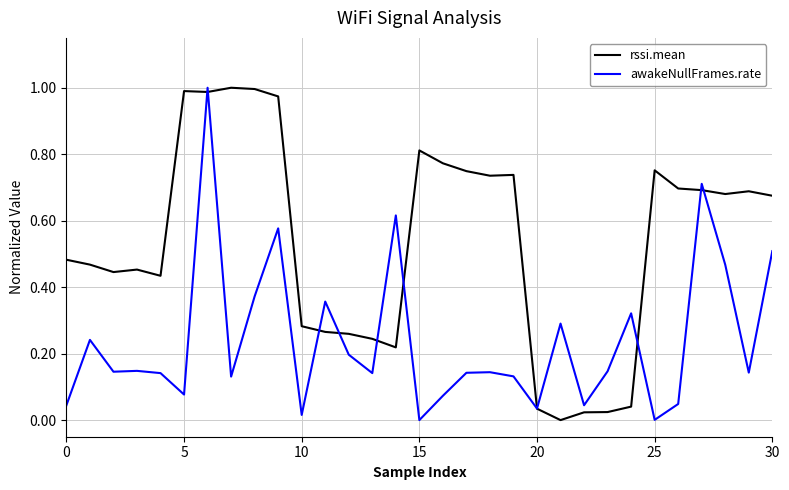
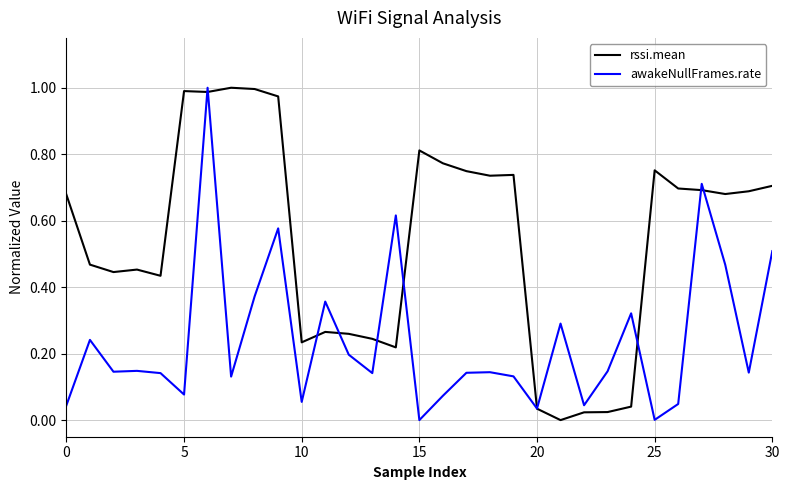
rssi.mean, 0: 0.48 -> 0.68
rssi.mean, 10: 0.28 -> 0.23
awakeNullFrames.rate, 10: 0.02 -> 0.05
rssi.mean, 30: 0.68 -> 0.70
